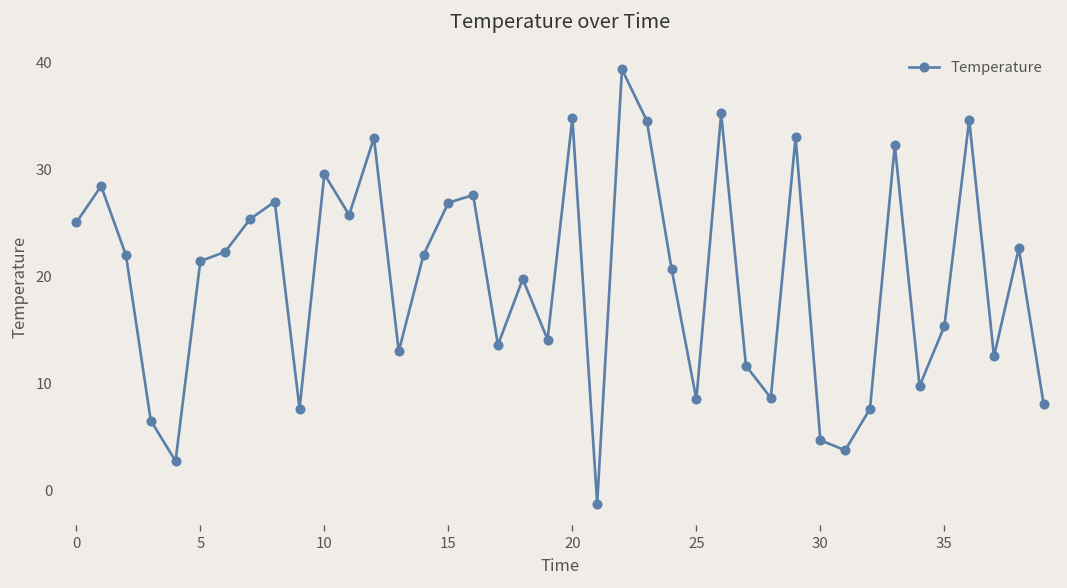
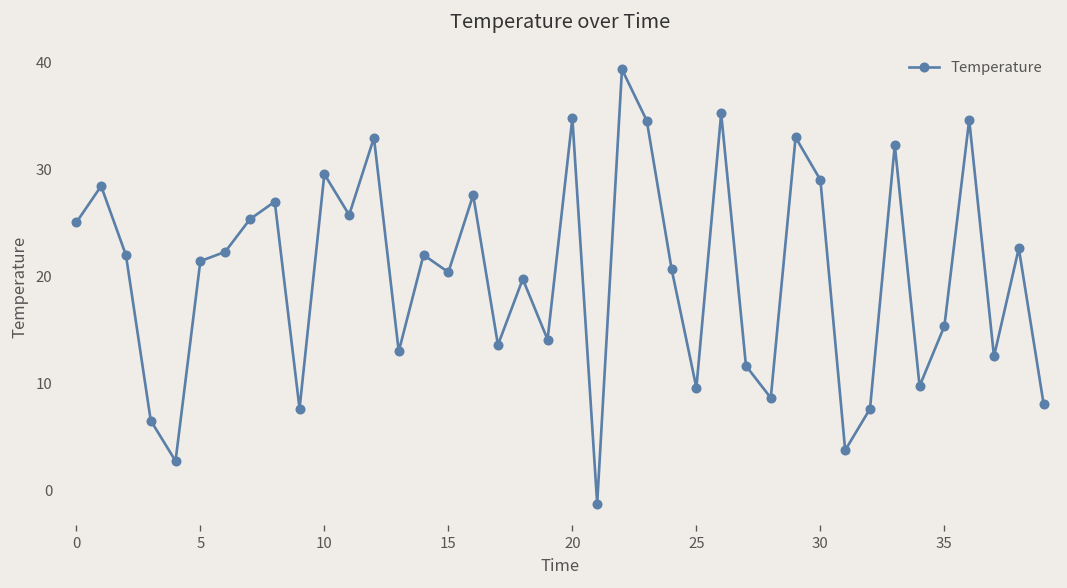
15: 27 -> 20
25: 8 -> 10
30: 5 -> 29
